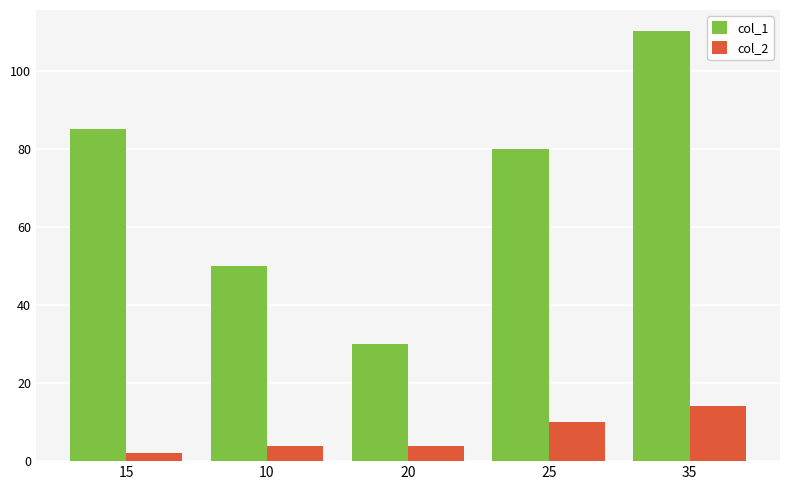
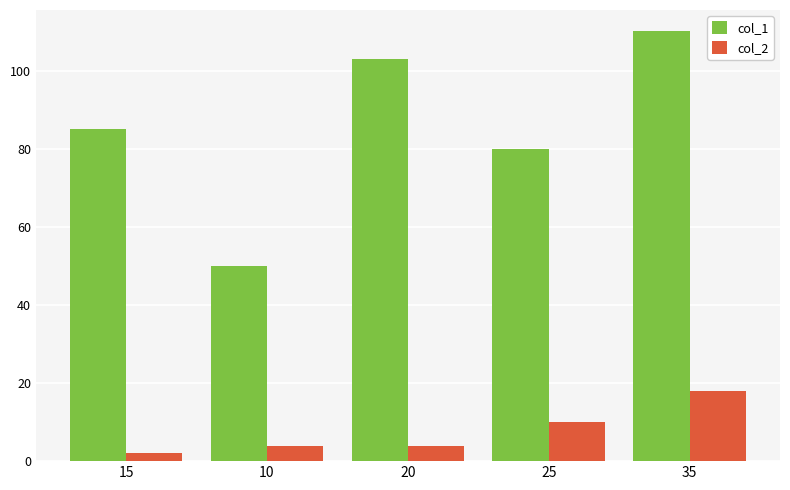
col_1, 20: 30 -> 103
col_2, 35: 14 -> 18
